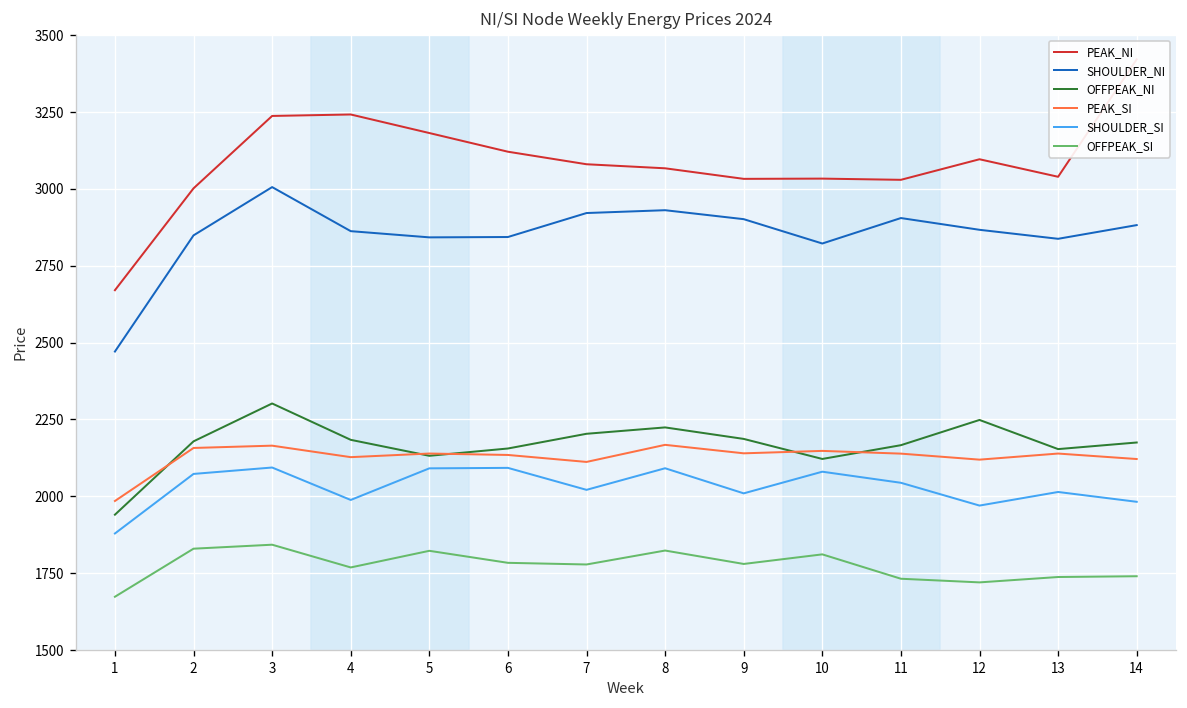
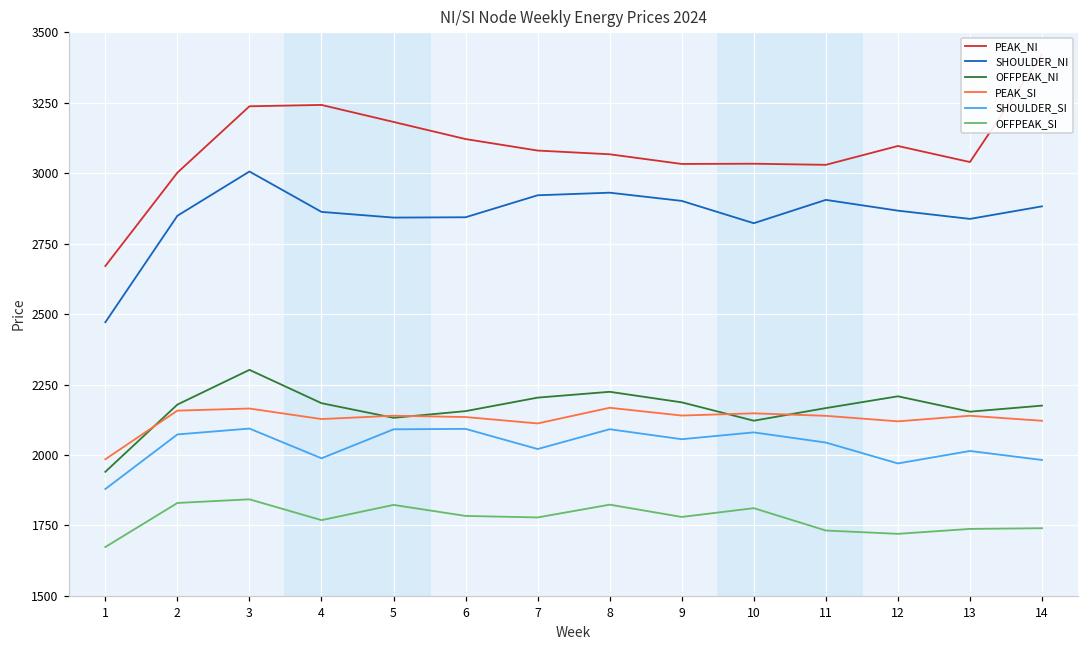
SHOULDER_SI, 9: 2010 -> 2060
OFFPEAK_NI, 12: 2250 -> 2210
